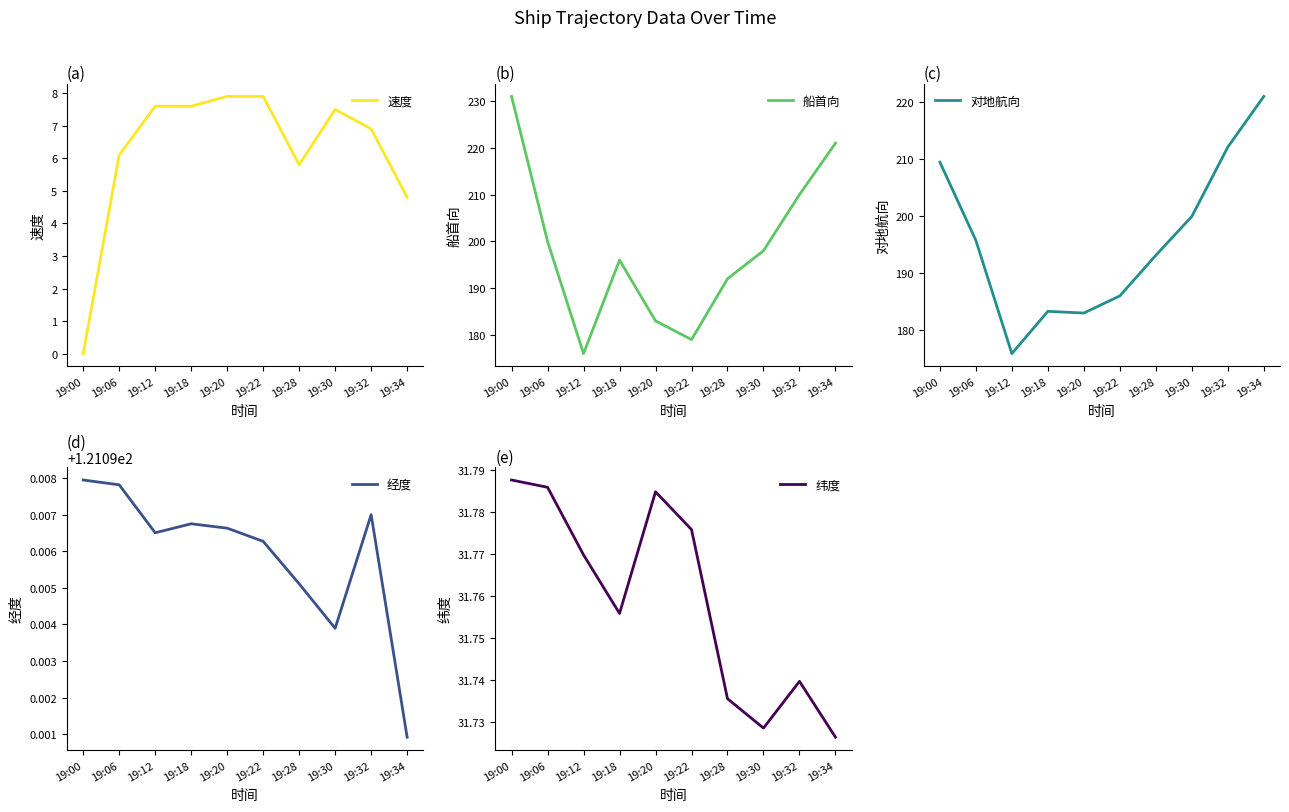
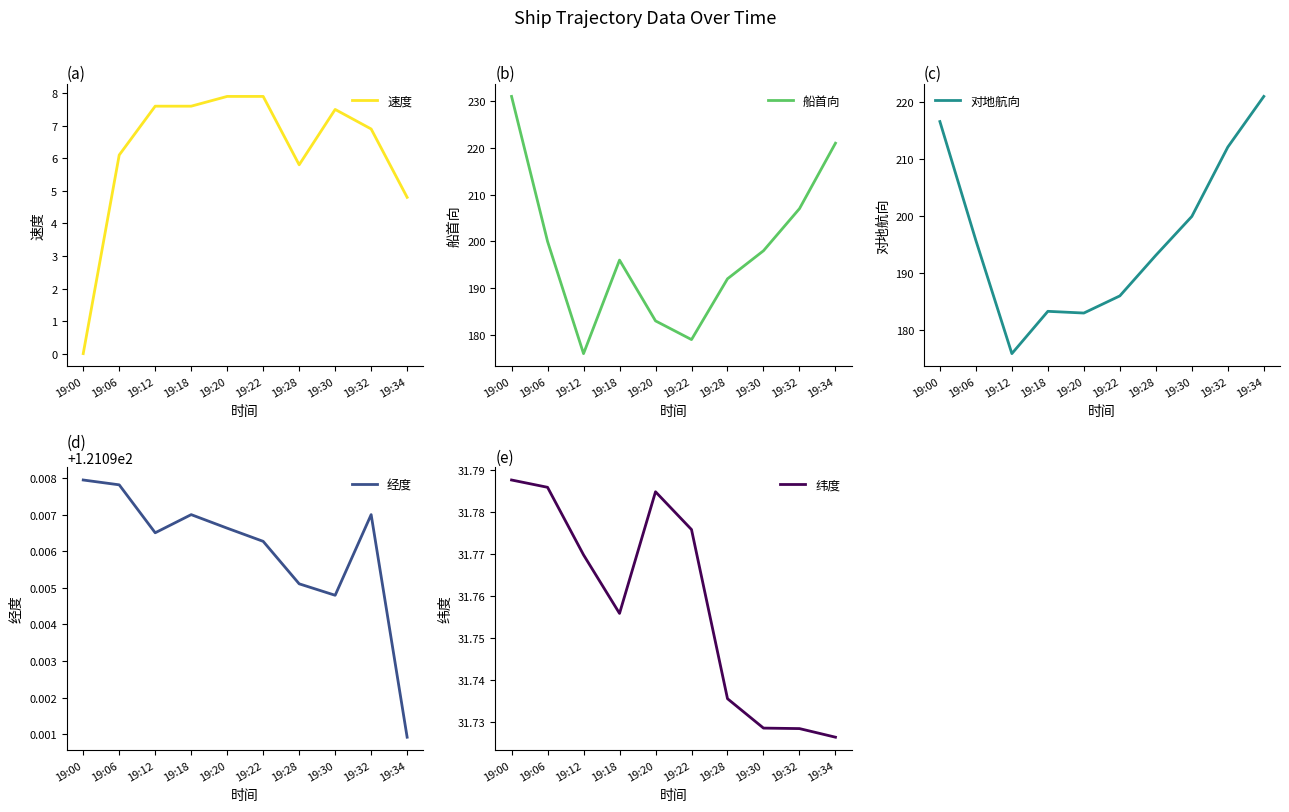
(b), 19:32: 210 -> 207
(c), 19:00: 209 -> 217
(d), 19:18: 121.0968 -> 121.0970
(d), 19:30: 121.0939 -> 121.0948
(e), 19:32: 31.740 -> 31.729
